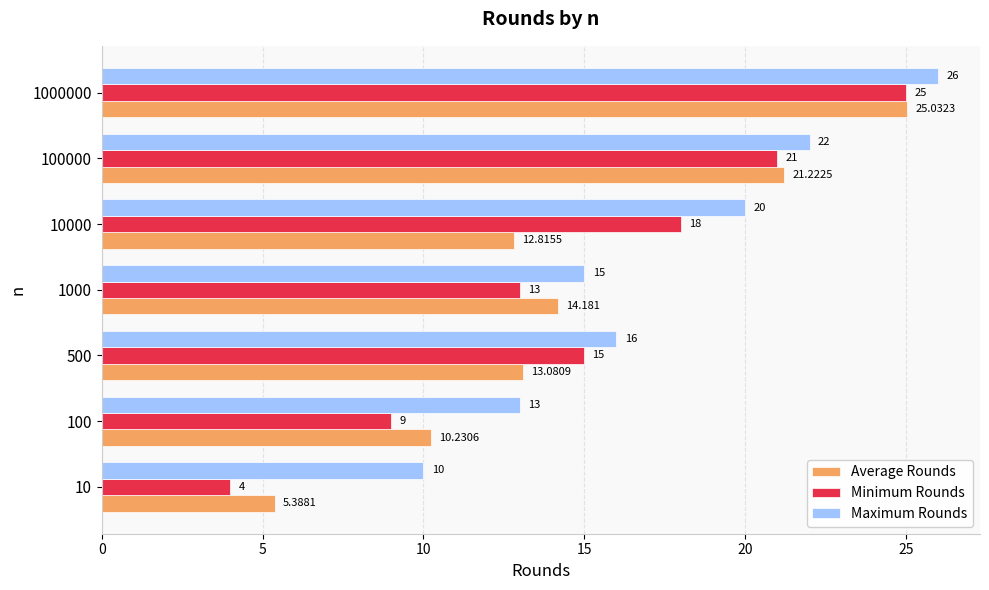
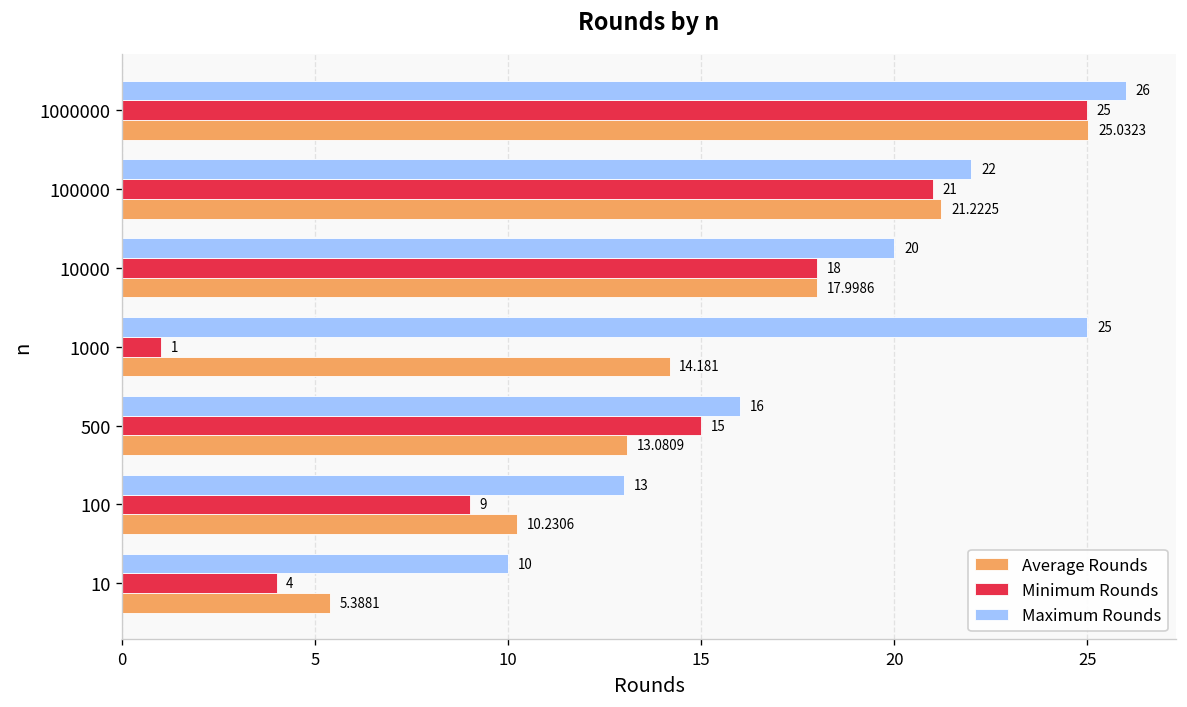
Average Rounds, 10000: 12.8155 -> 17.9986
Maximum Rounds, 1000: 15 -> 25
Minimum Rounds, 1000: 13 -> 1
